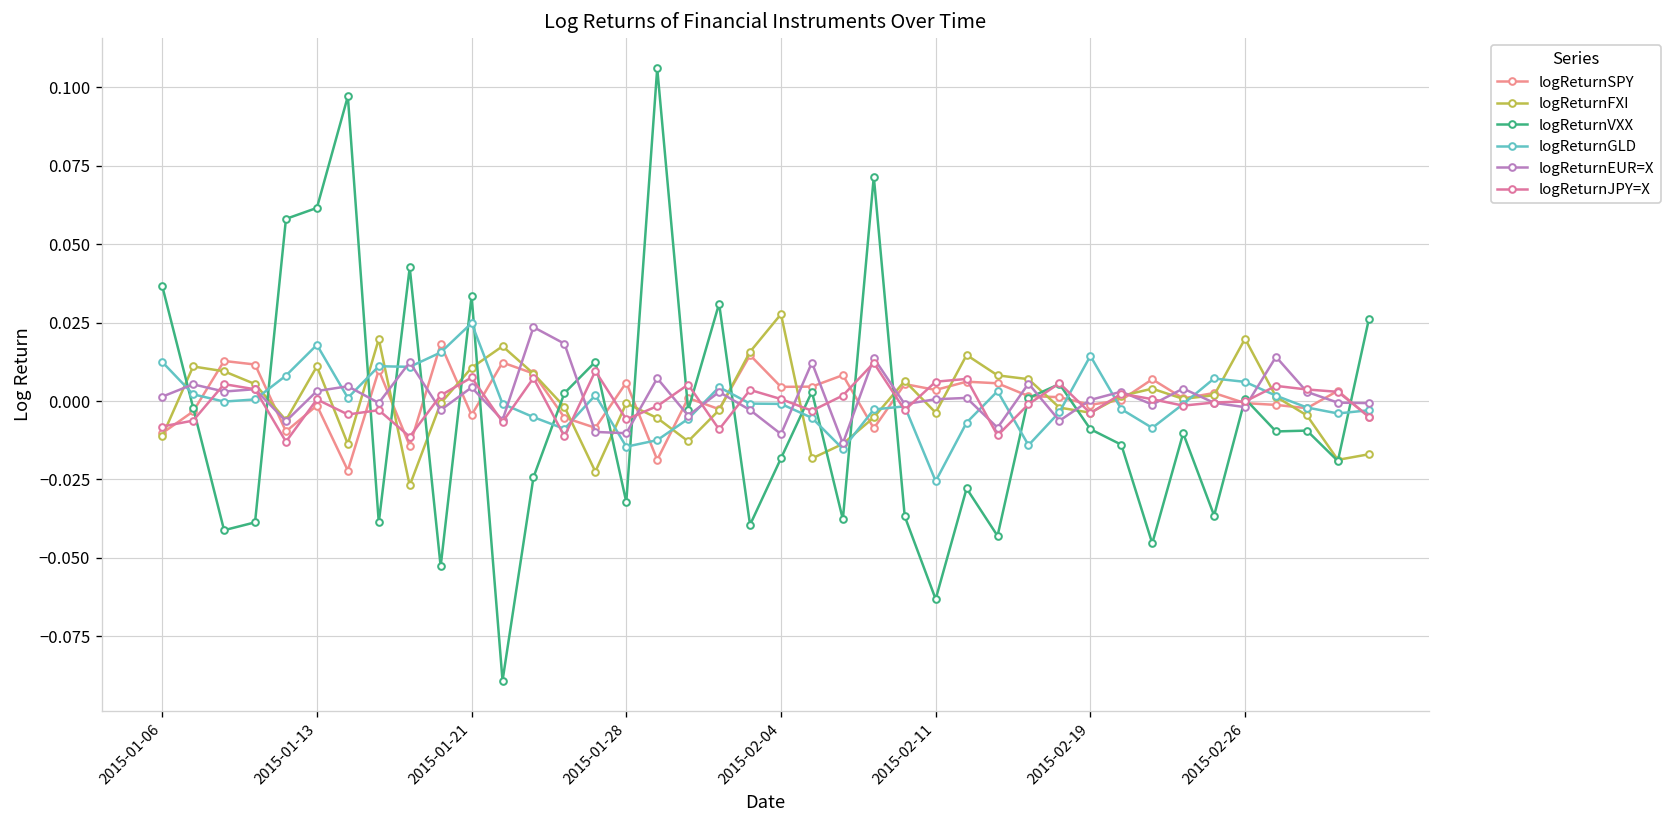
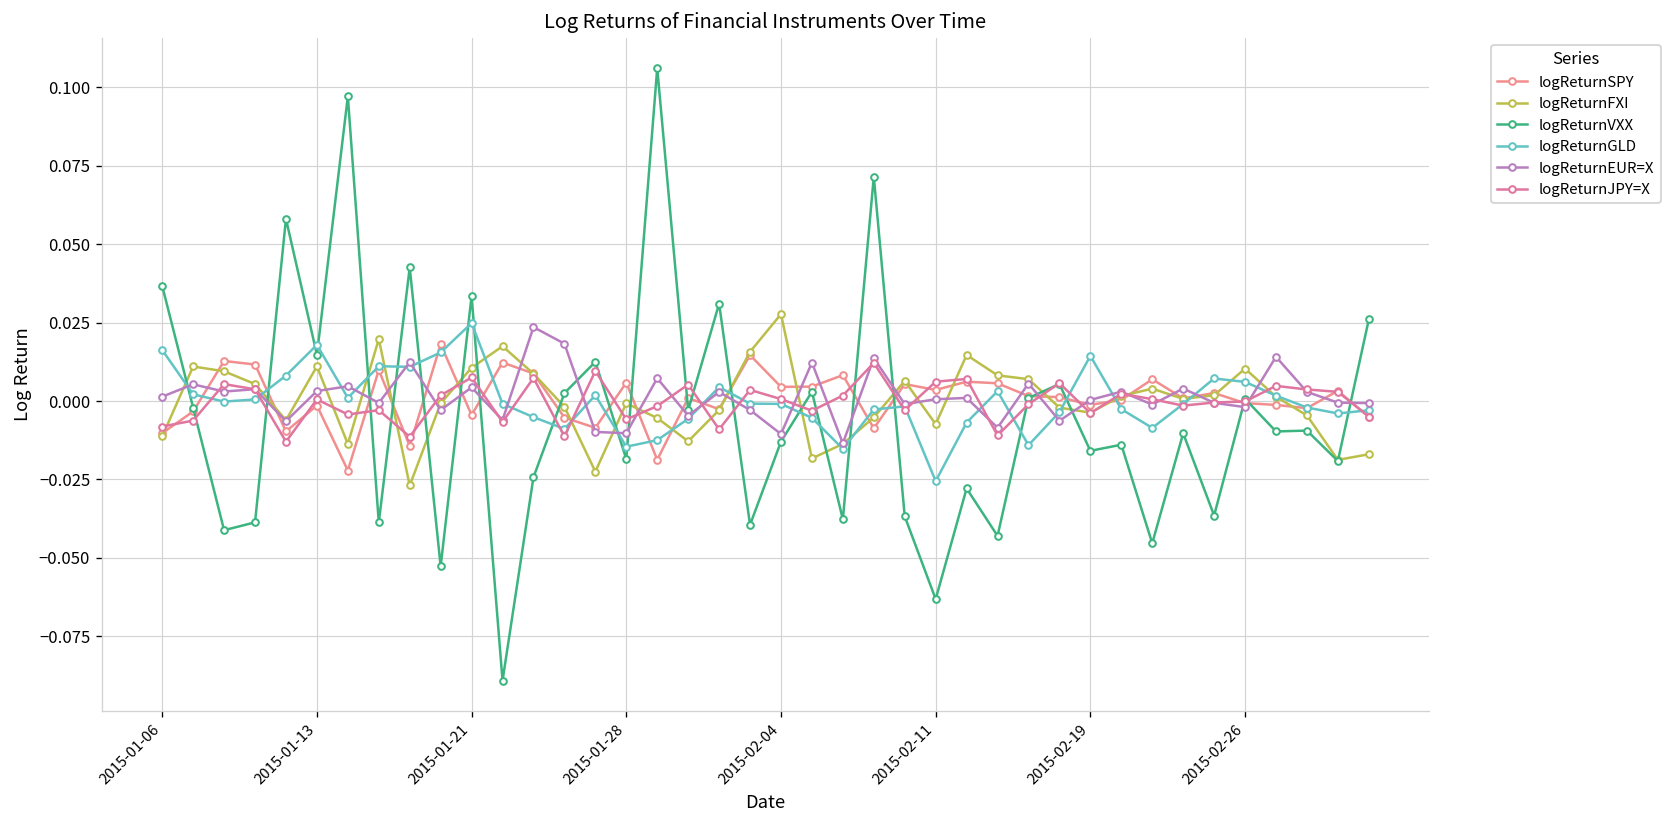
logReturnGLD, 2015-01-06: 0.012 -> 0.016
logReturnVXX, 2015-01-13: 0.062 -> 0.015
logReturnVXX, 2015-01-28: -0.032 -> -0.019
logReturnVXX, 2015-02-04: -0.018 -> -0.013
logReturnFXI, 2015-02-11: -0.004 -> -0.007
logReturnVXX, 2015-02-19: -0.009 -> -0.016
logReturnFXI, 2015-02-26: 0.020 -> 0.010
